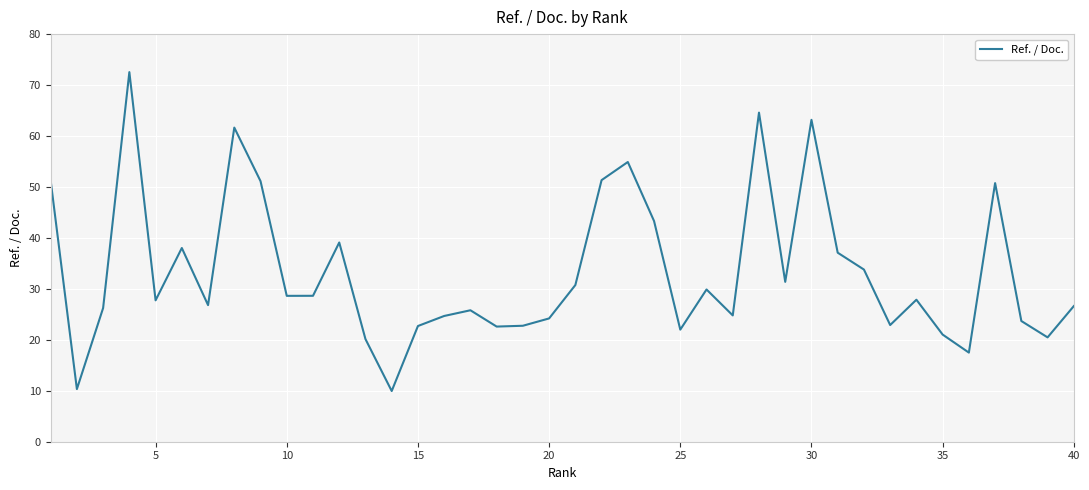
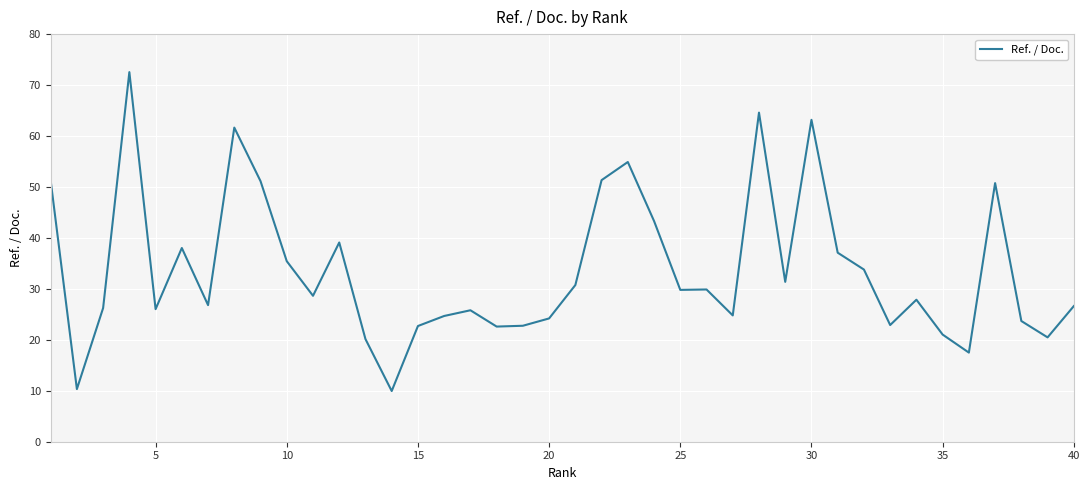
5: 28 -> 26
10: 29 -> 35
25: 22 -> 30
